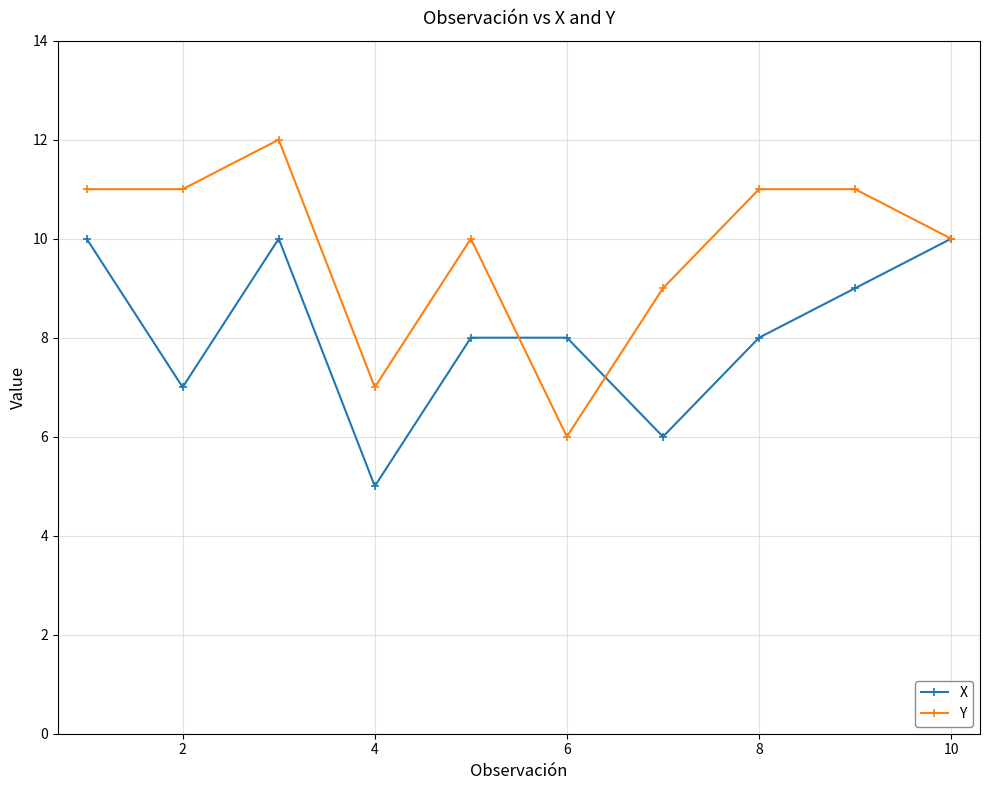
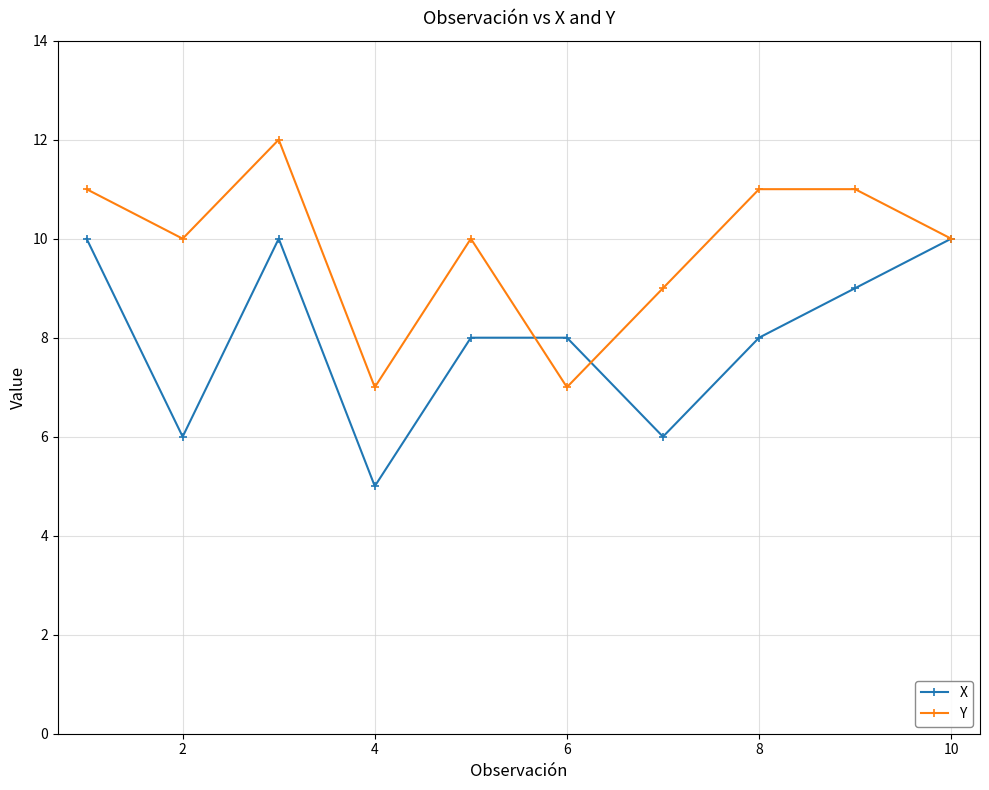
X, 2: 7 -> 6
Y, 2: 11 -> 10
Y, 6: 6 -> 7
